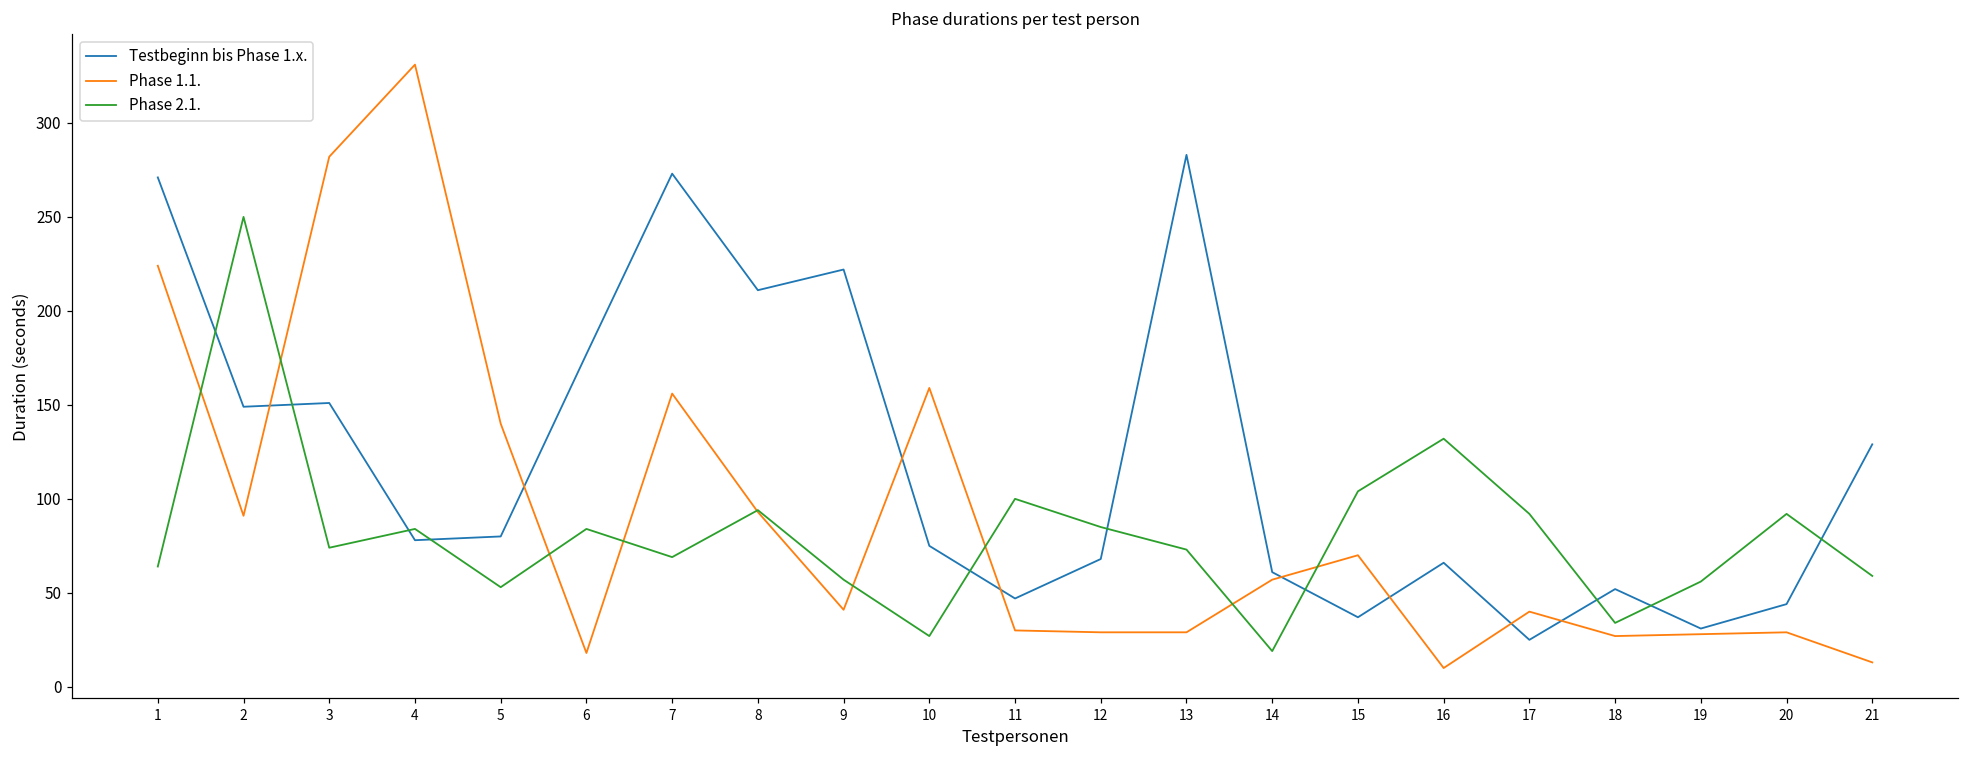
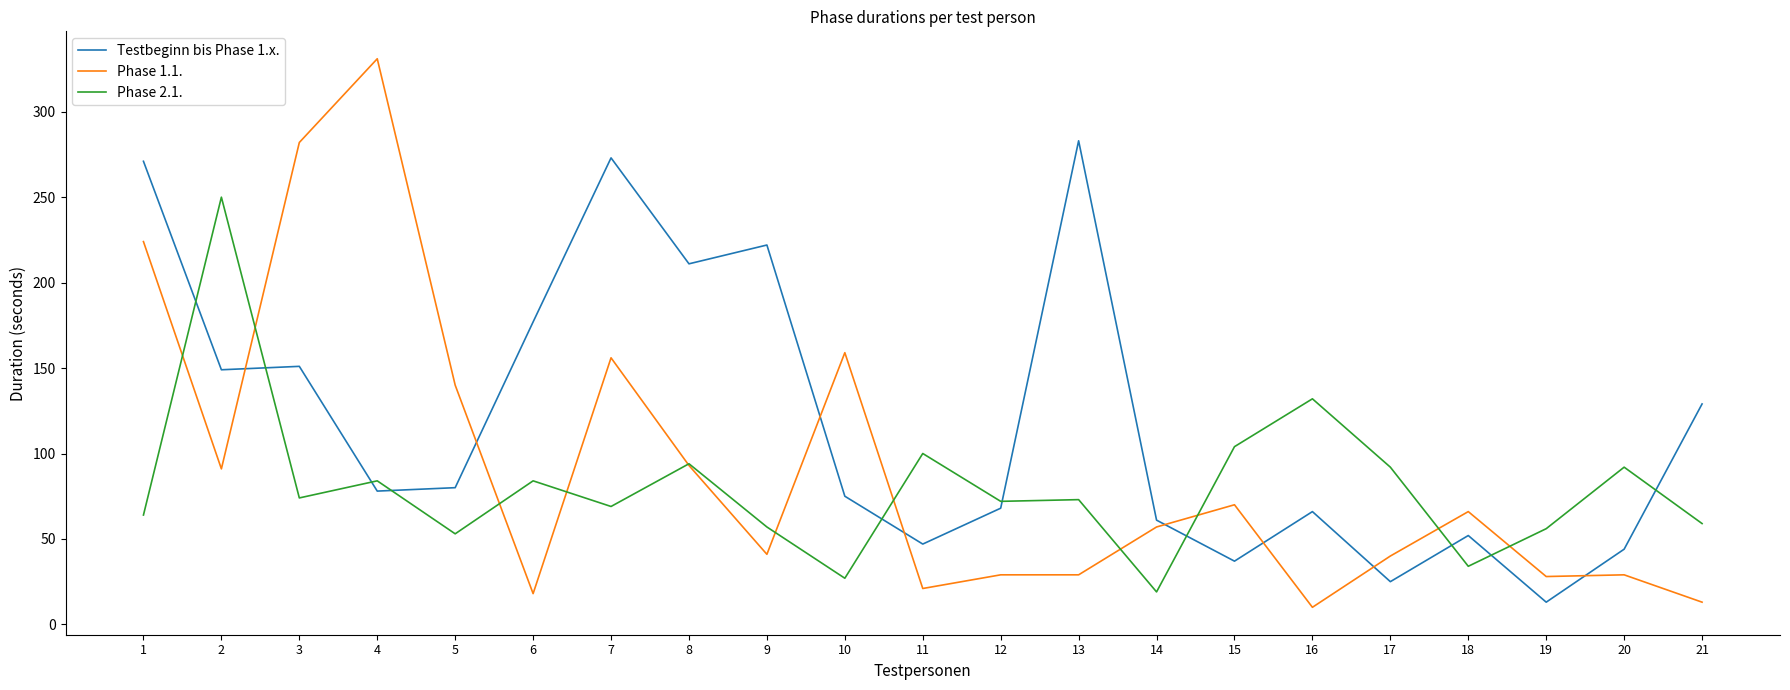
Phase 1.1., 11: 30 -> 21
Phase 2.1., 12: 85 -> 72
Phase 1.1., 18: 27 -> 66
Testbeginn bis Phase 1.x., 19: 31 -> 13
